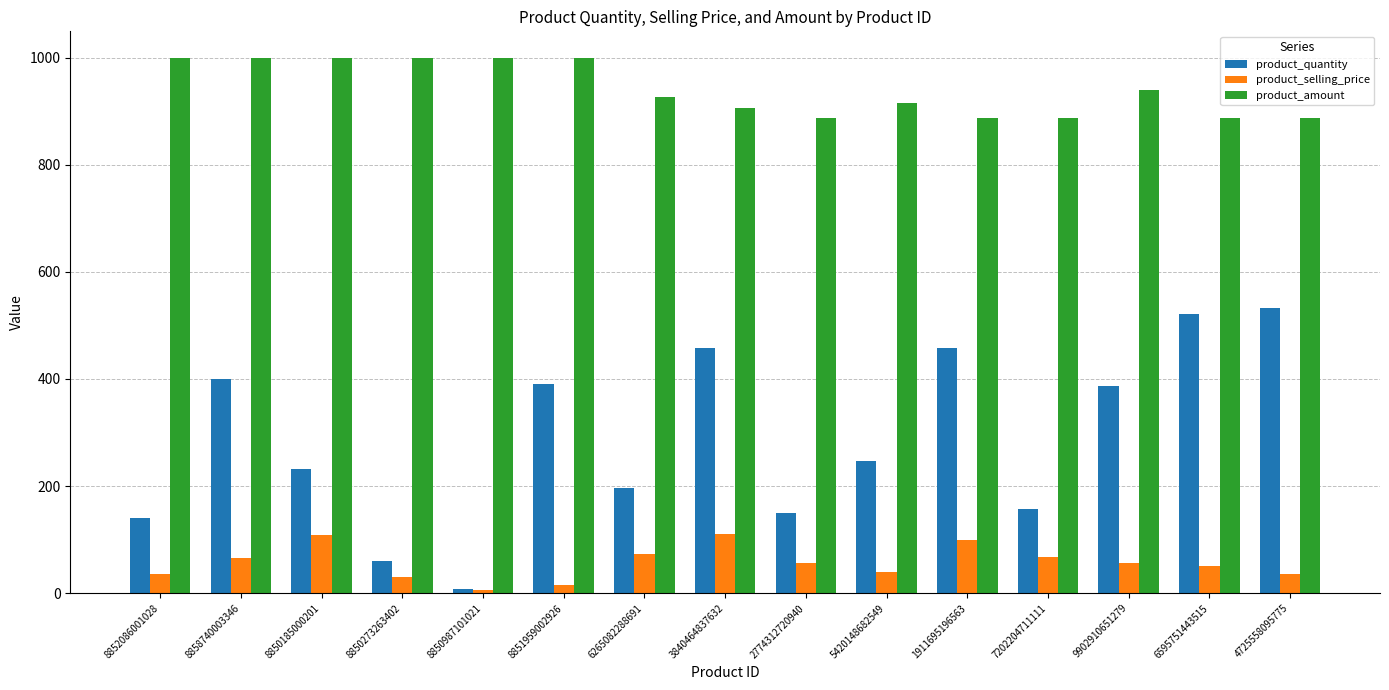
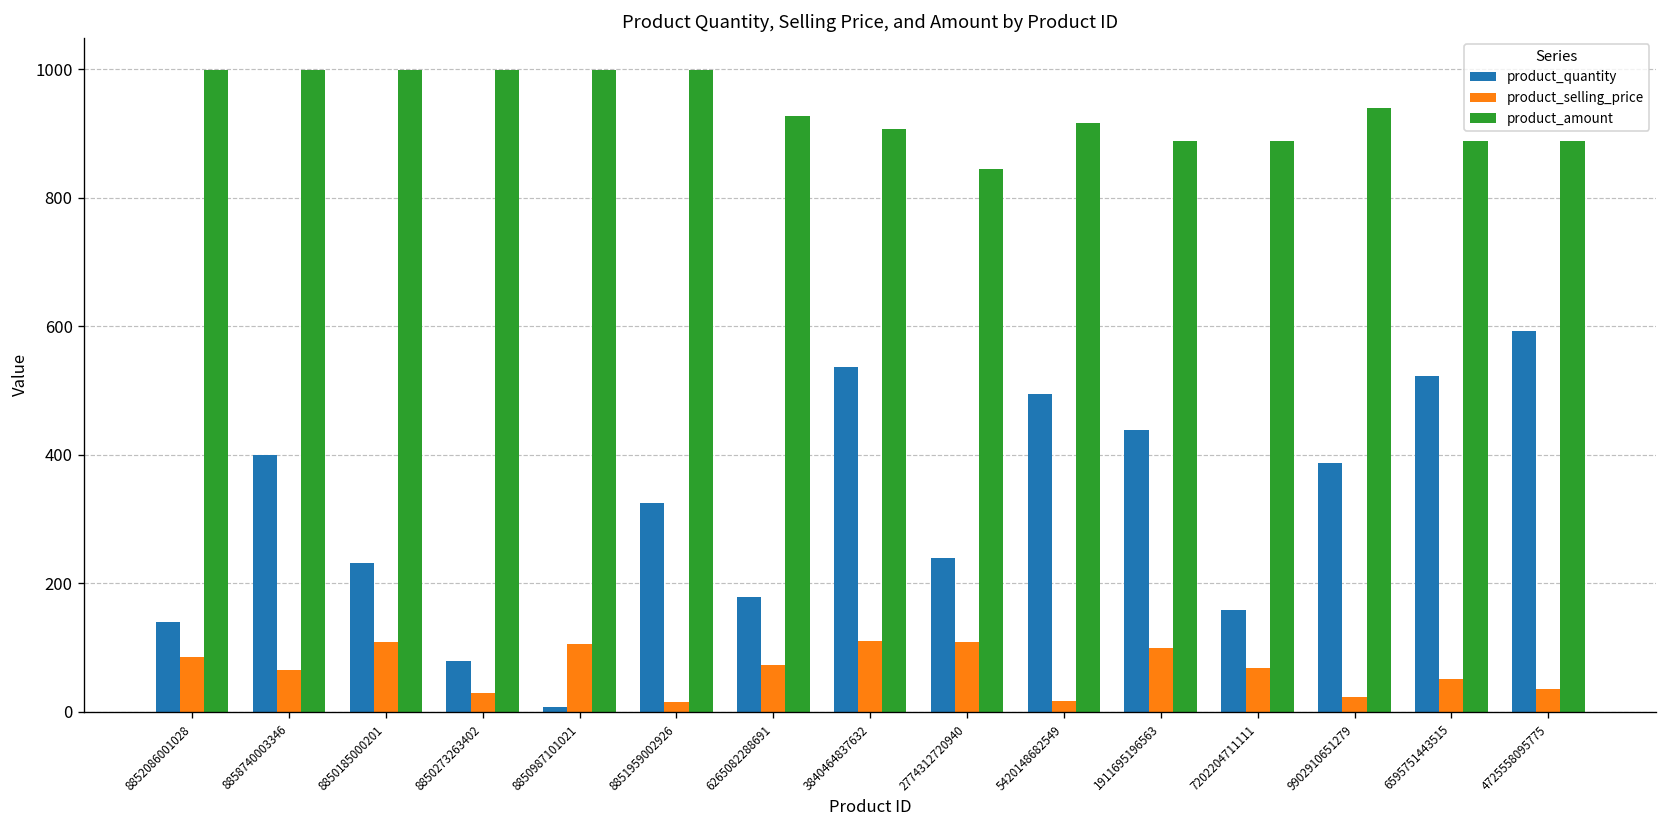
product_selling_price, 8852086001028: 40 -> 90
product_quantity, 8850273263402: 60 -> 80
product_selling_price, 8850987101021: 10 -> 110
product_quantity, 8851959002926: 390 -> 330
product_quantity, 6265082288691: 200 -> 180
product_quantity, 3840464837632: 460 -> 540
product_quantity, 2774312720940: 150 -> 240
product_selling_price, 2774312720940: 60 -> 110
product_amount, 2774312720940: 890 -> 850
product_quantity, 5420148682549: 250 -> 490
product_selling_price, 5420148682549: 40 -> 20
product_quantity, 1911695196563: 460 -> 440
product_selling_price, 9902910651279: 60 -> 20
product_quantity, 4725558095775: 530 -> 590
